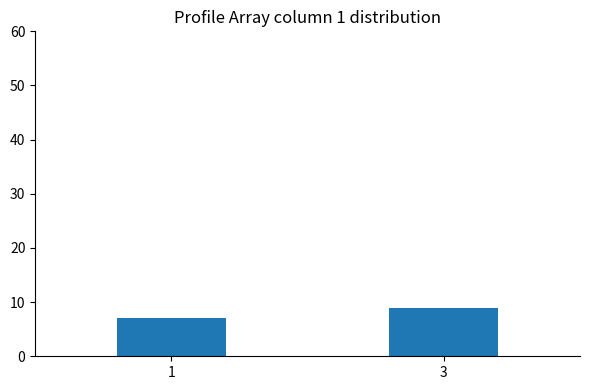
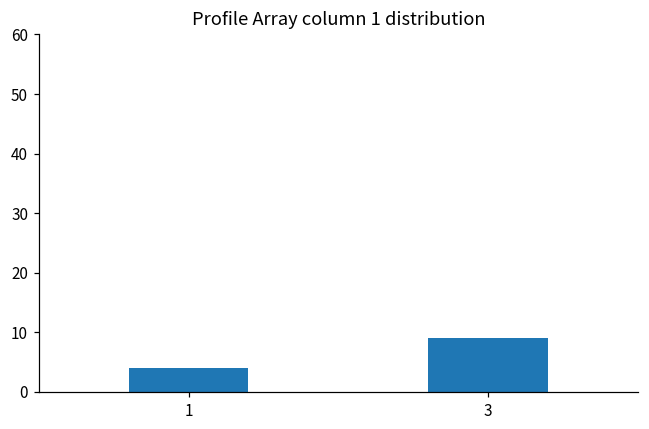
1: 7 -> 4
